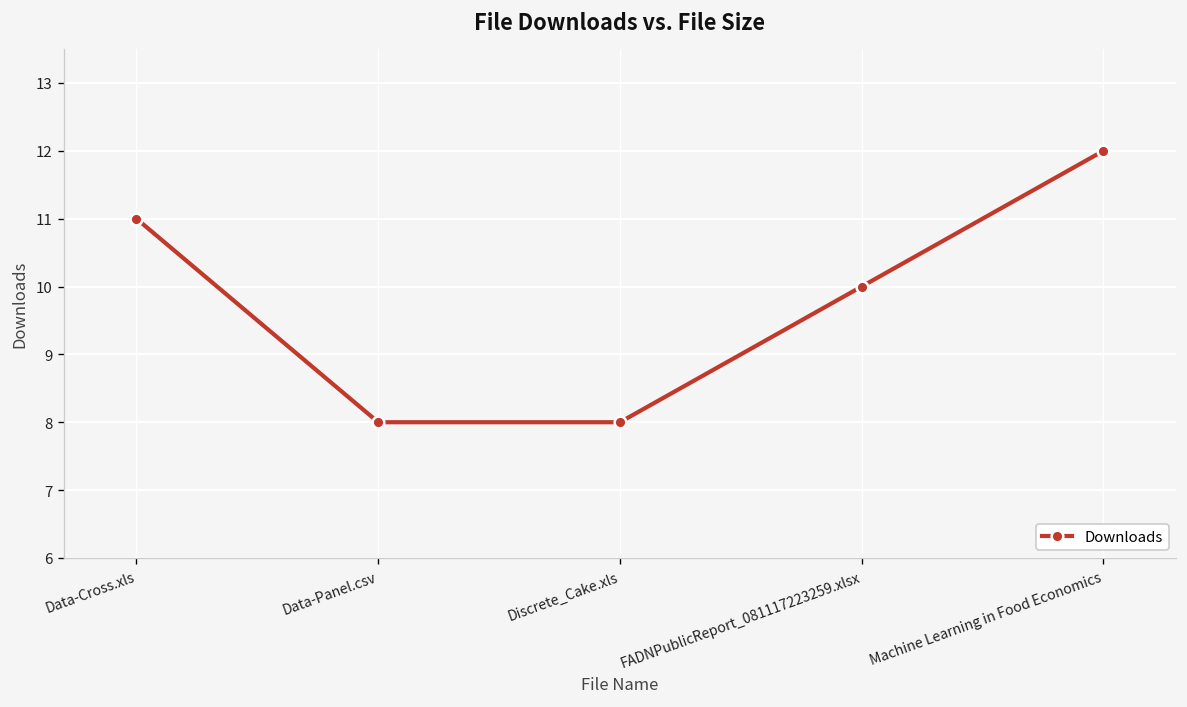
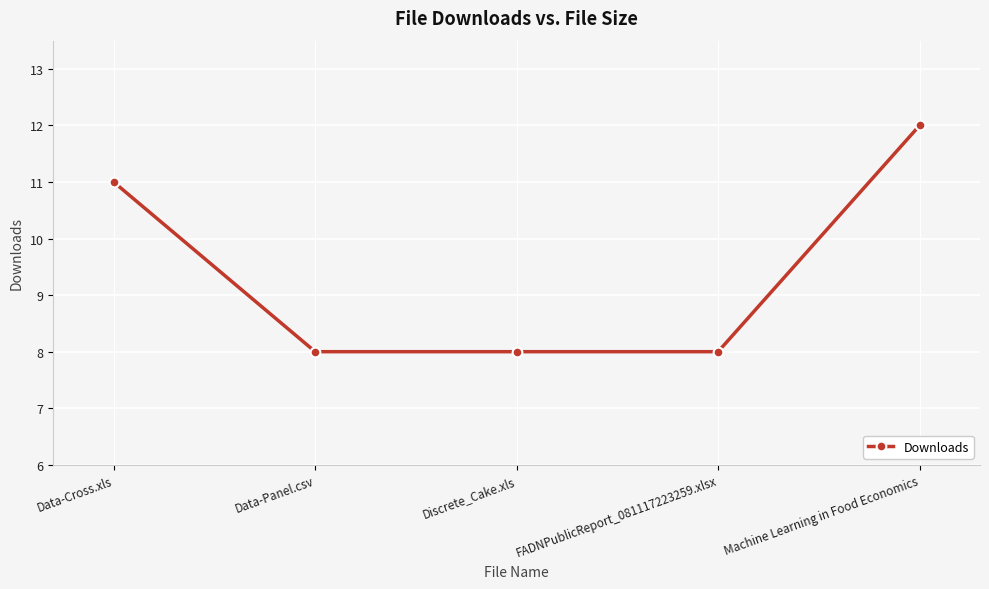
FADNPublicReport_081117223259.xlsx: 10 -> 8
